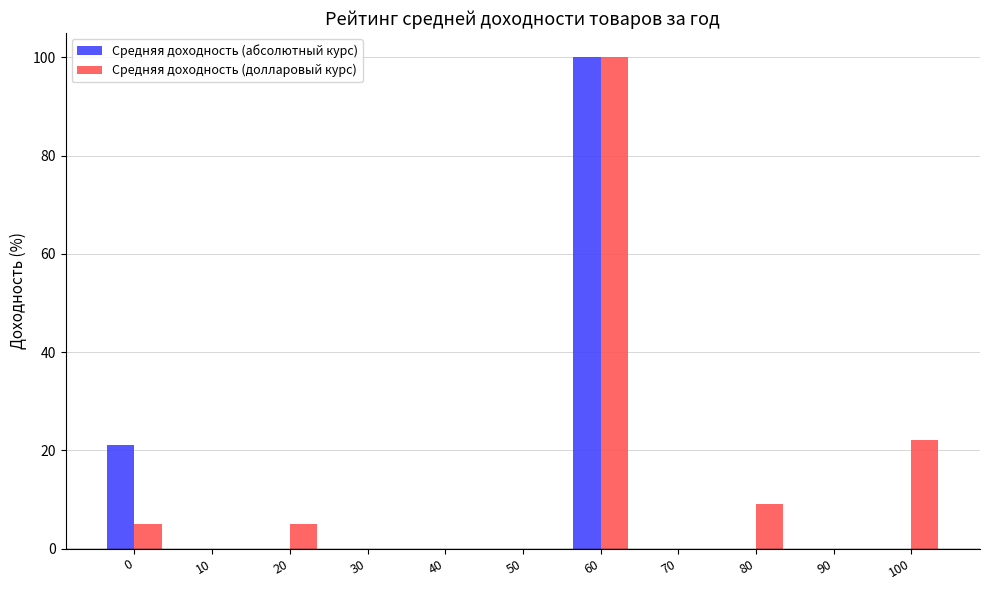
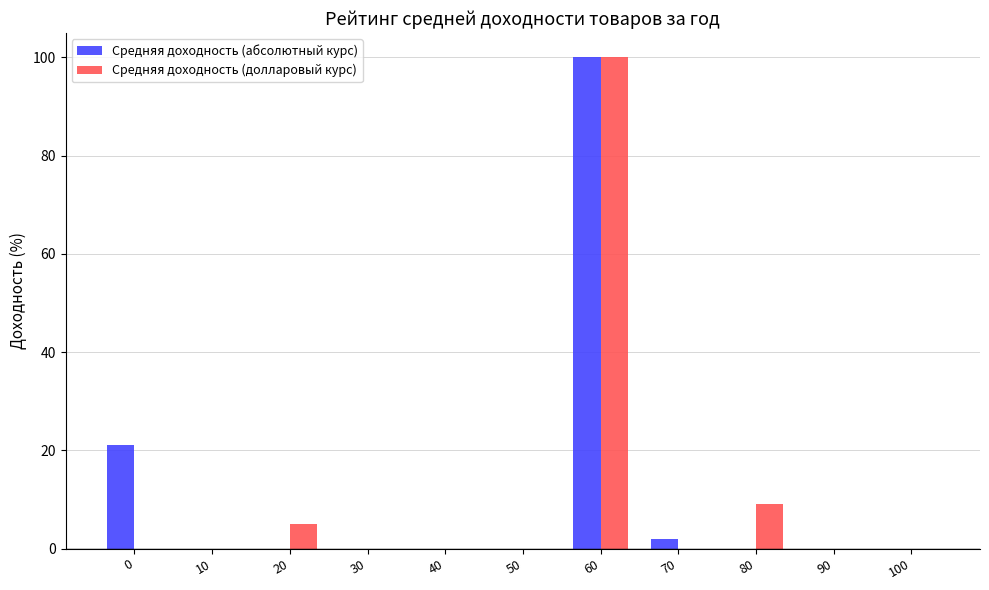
Средняя доходность (долларовый курс), 0: 5 -> 0
Средняя доходность (абсолютный курс), 70: 0 -> 2
Средняя доходность (долларовый курс), 100: 22 -> 0
